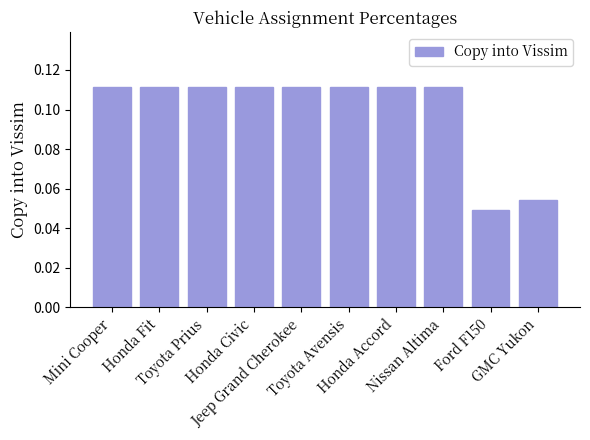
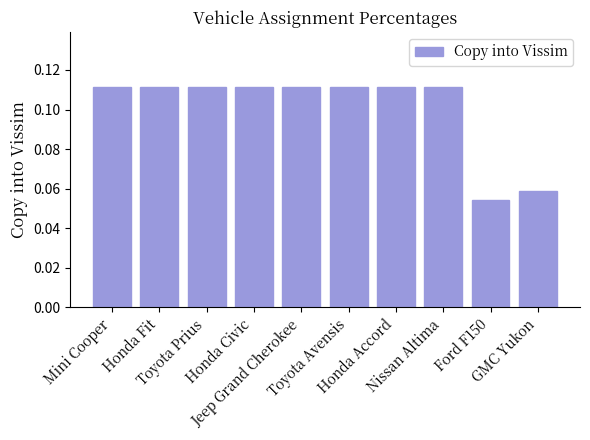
Ford F150: 0.049 -> 0.054
GMC Yukon: 0.054 -> 0.059
